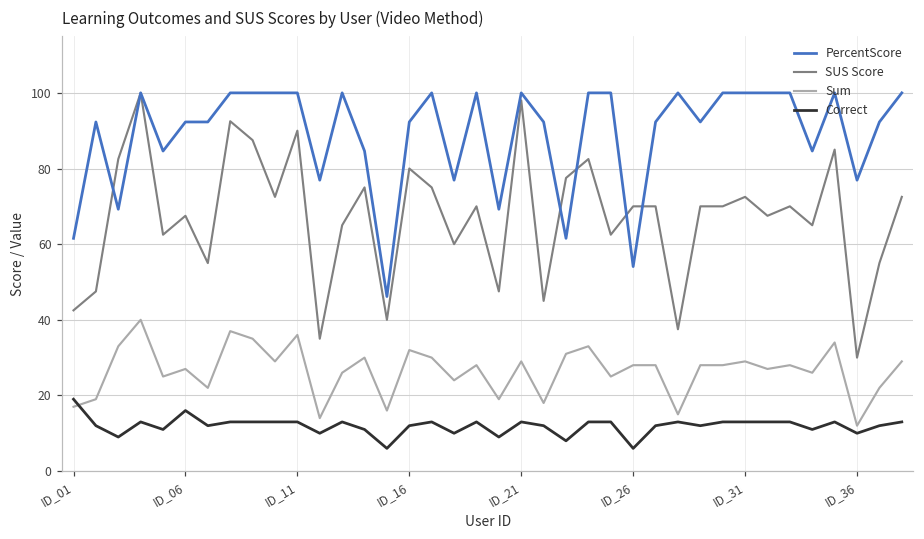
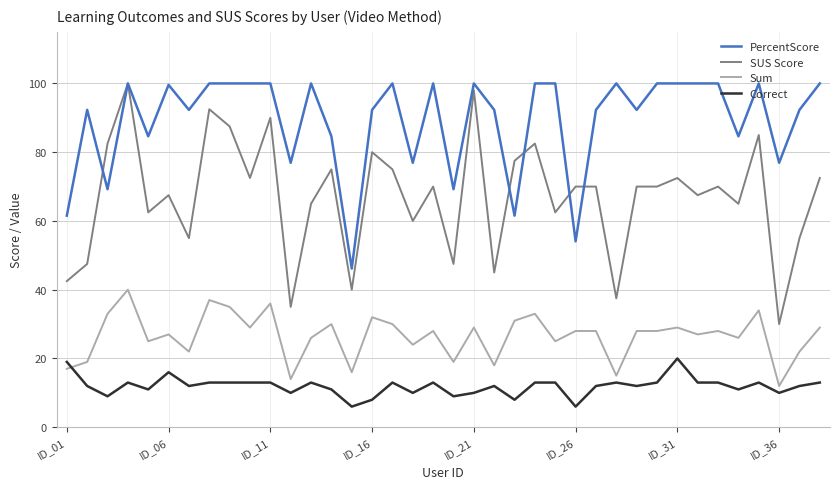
PercentScore, ID_06: 92 -> 100
Correct, ID_16: 12 -> 8
Correct, ID_21: 13 -> 10
Correct, ID_31: 13 -> 20
